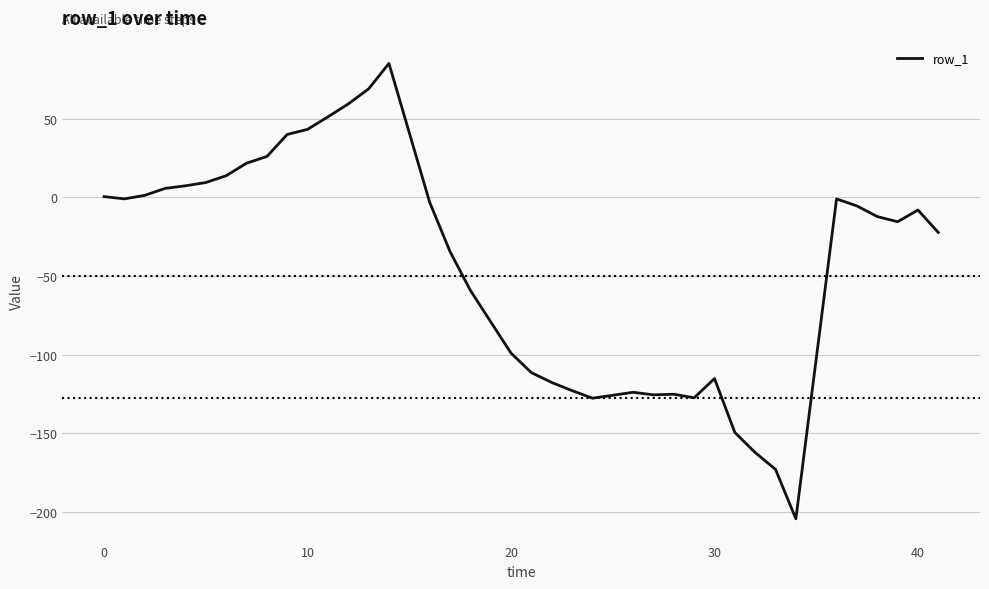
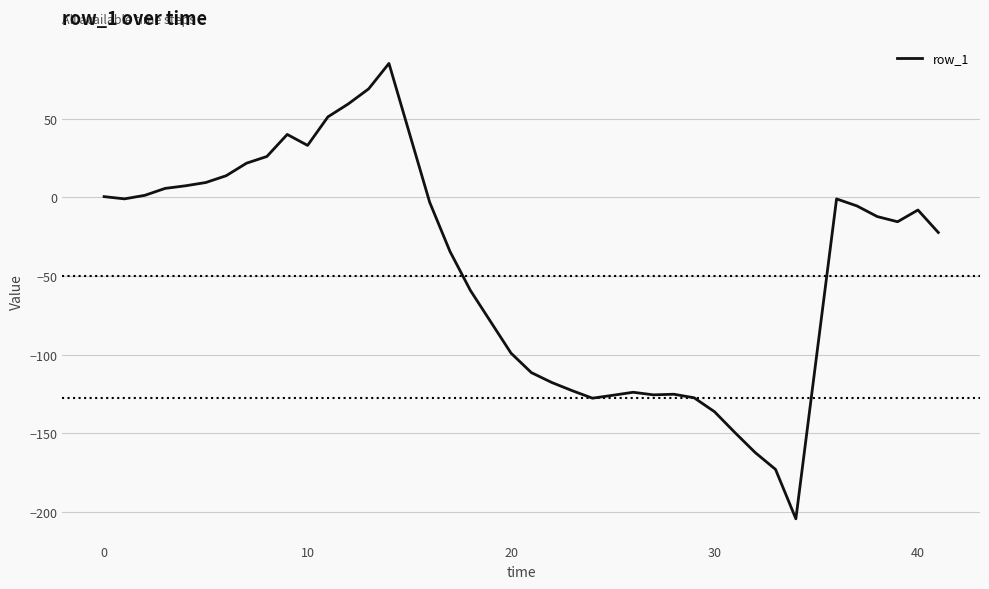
10: 43 -> 33
30: -115 -> -136
